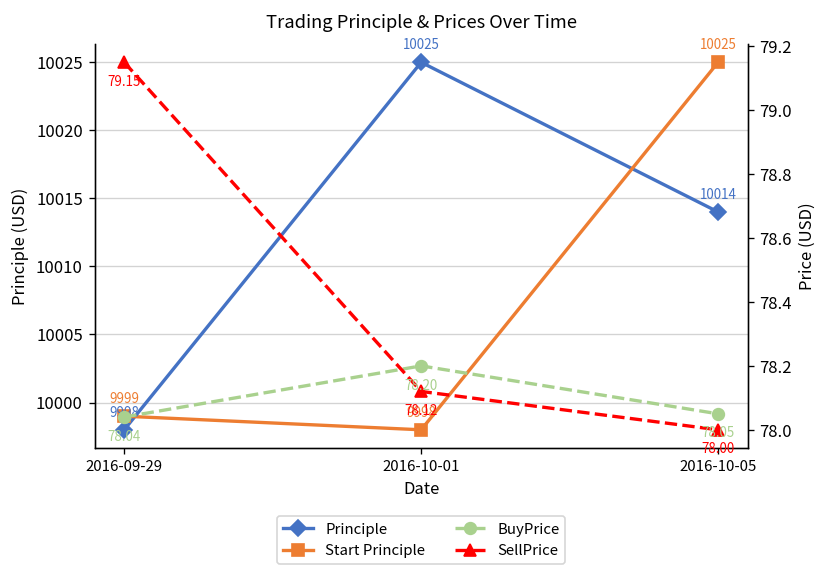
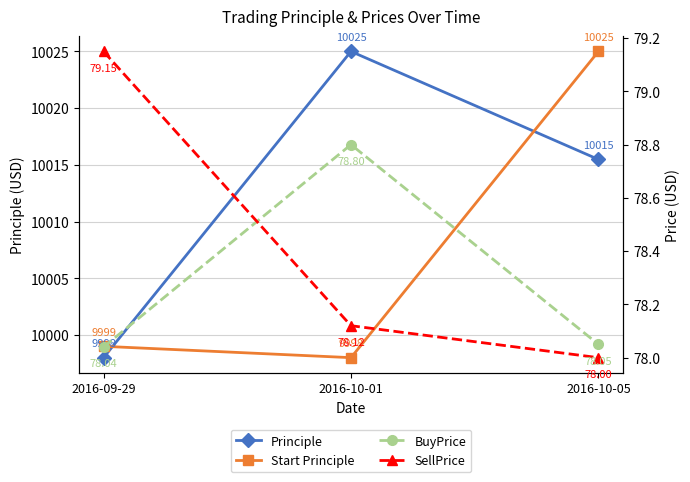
Principle, 2016-10-05: 10014 -> 10015
BuyPrice, 2016-10-01: 78.20 -> 78.80
